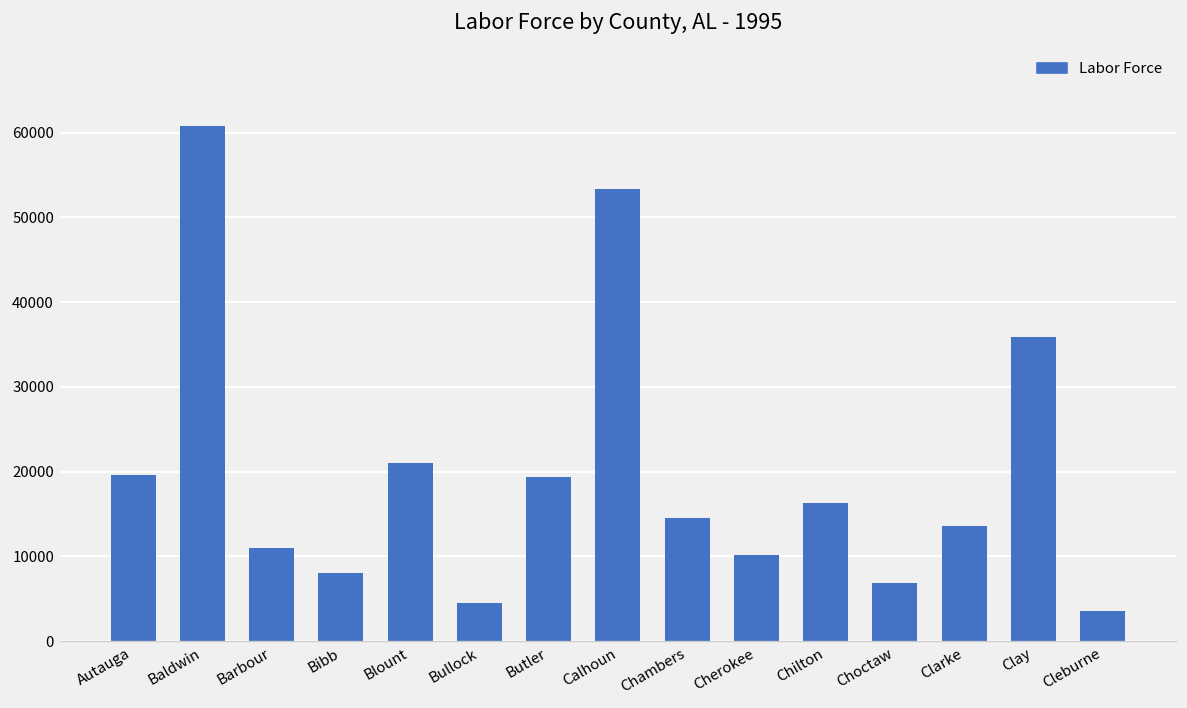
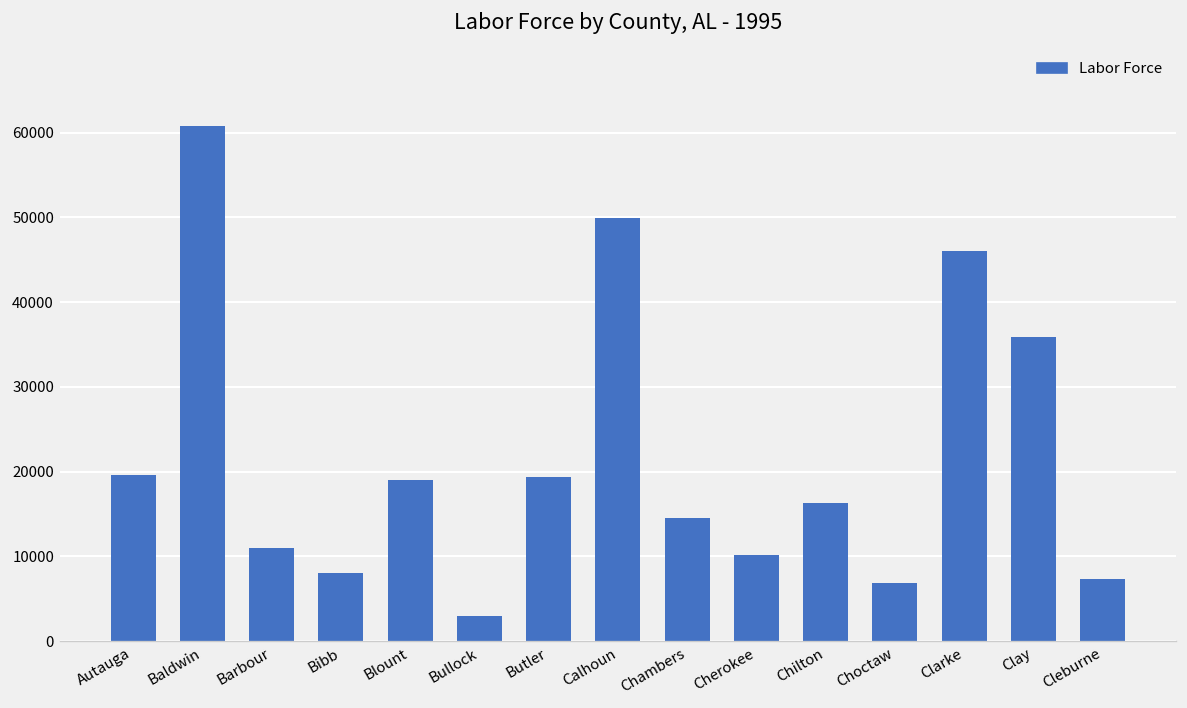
Blount: 21000 -> 19000
Bullock: 4000 -> 3000
Calhoun: 53000 -> 50000
Clarke: 14000 -> 46000
Cleburne: 4000 -> 7000
